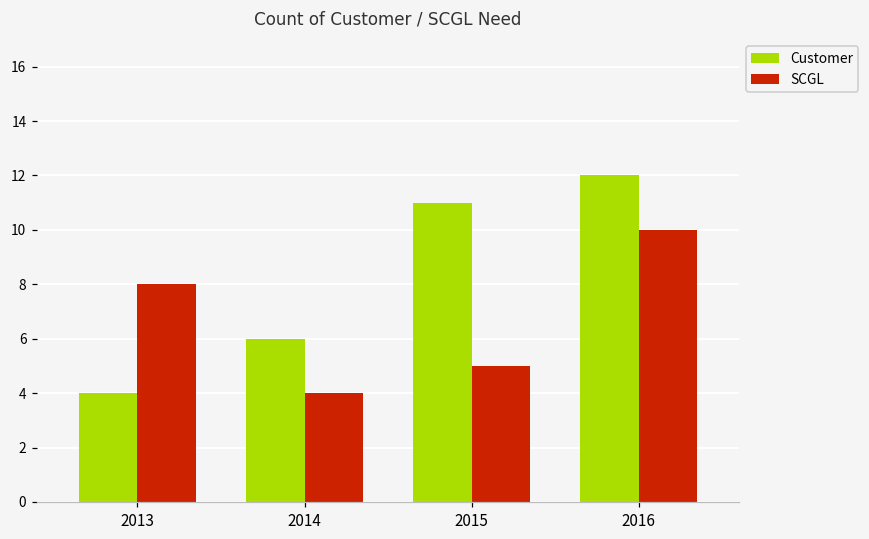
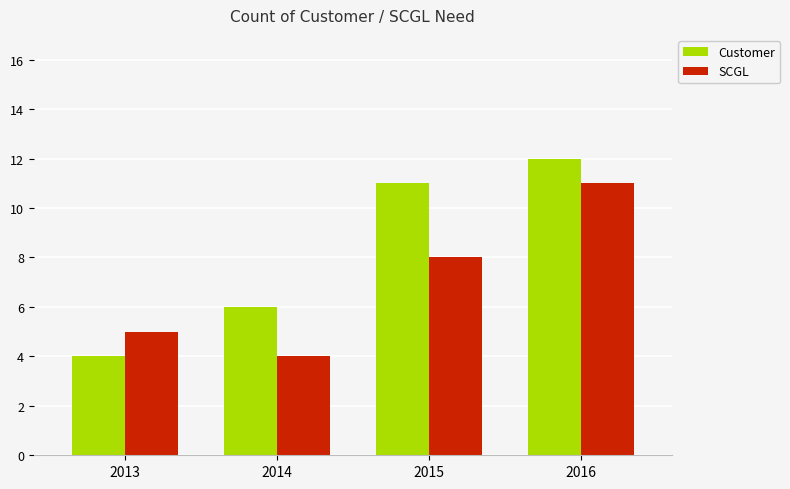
SCGL, 2013: 8 -> 5
SCGL, 2015: 5 -> 8
SCGL, 2016: 10 -> 11
